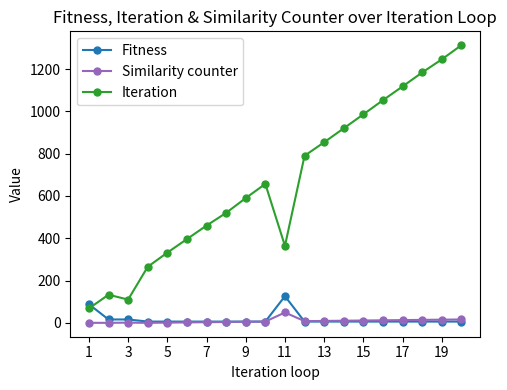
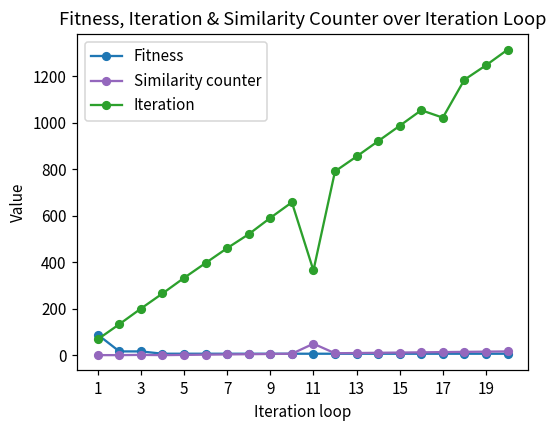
Iteration, 3: 110 -> 200
Fitness, 11: 130 -> 10
Iteration, 17: 1120 -> 1020
